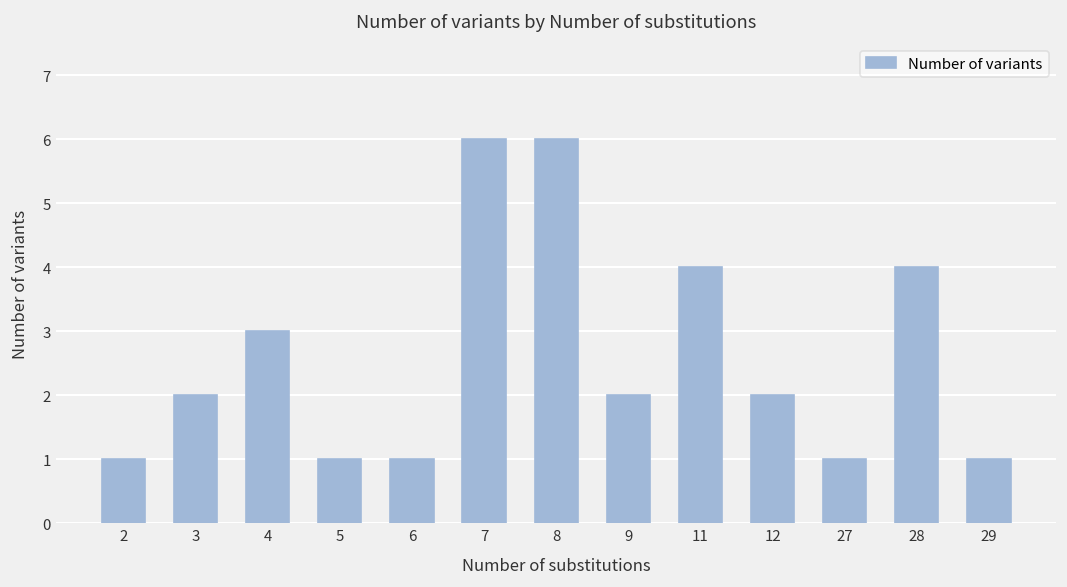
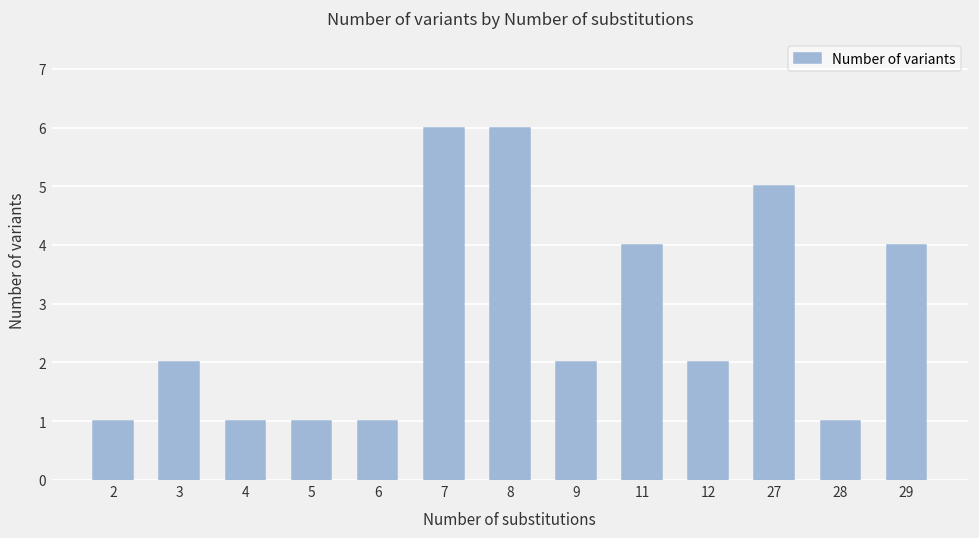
4: 3 -> 1
27: 1 -> 5
28: 4 -> 1
29: 1 -> 4
